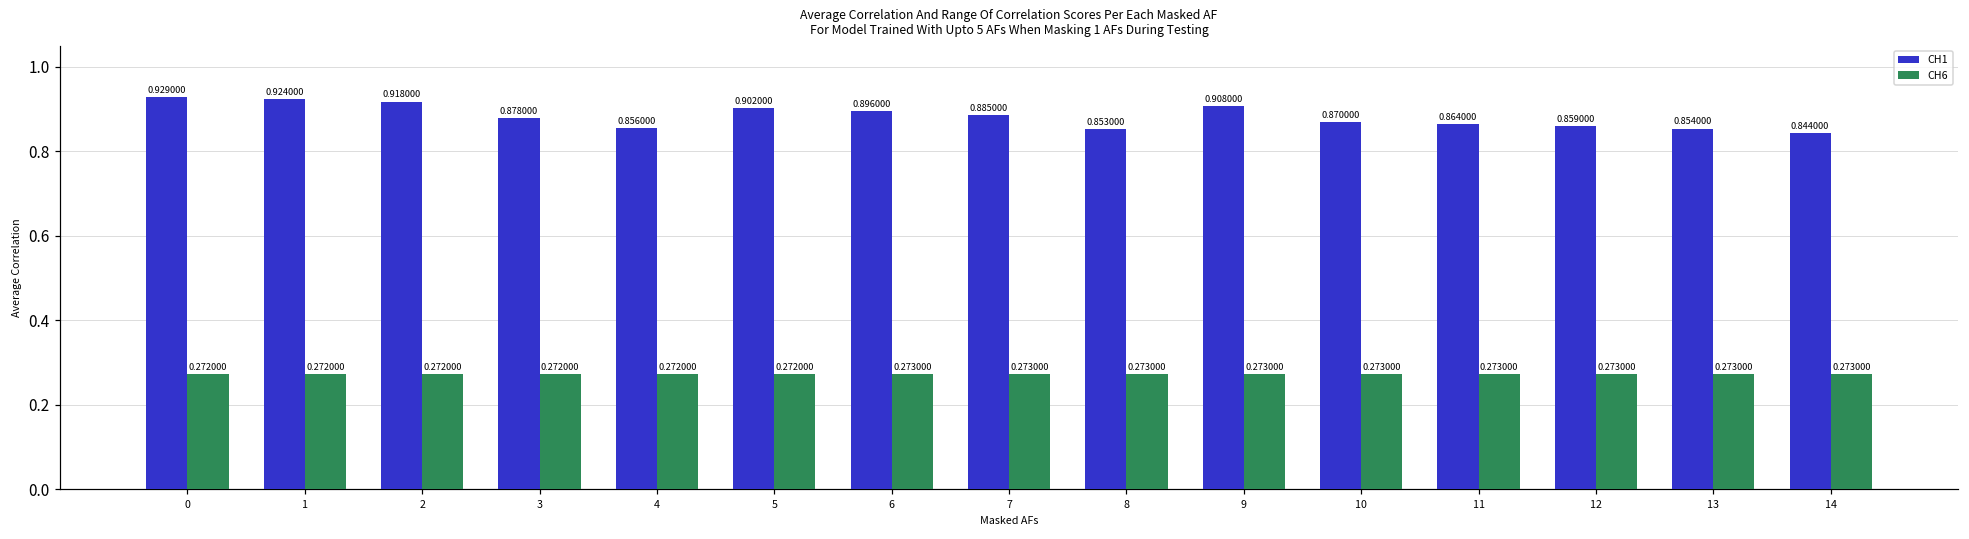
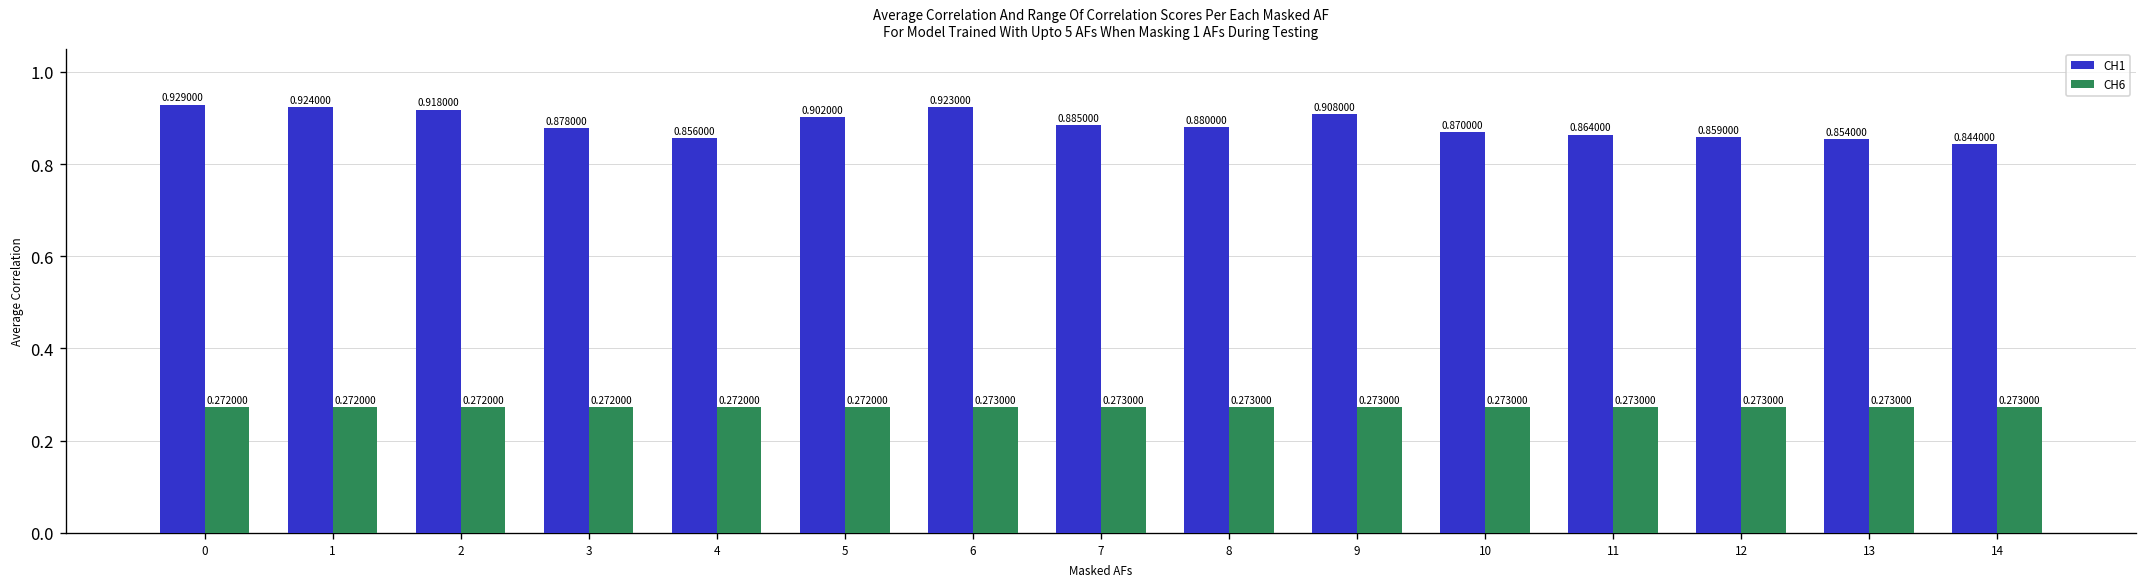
CH1, 6: 0.896000 -> 0.923000
CH1, 8: 0.853000 -> 0.880000
